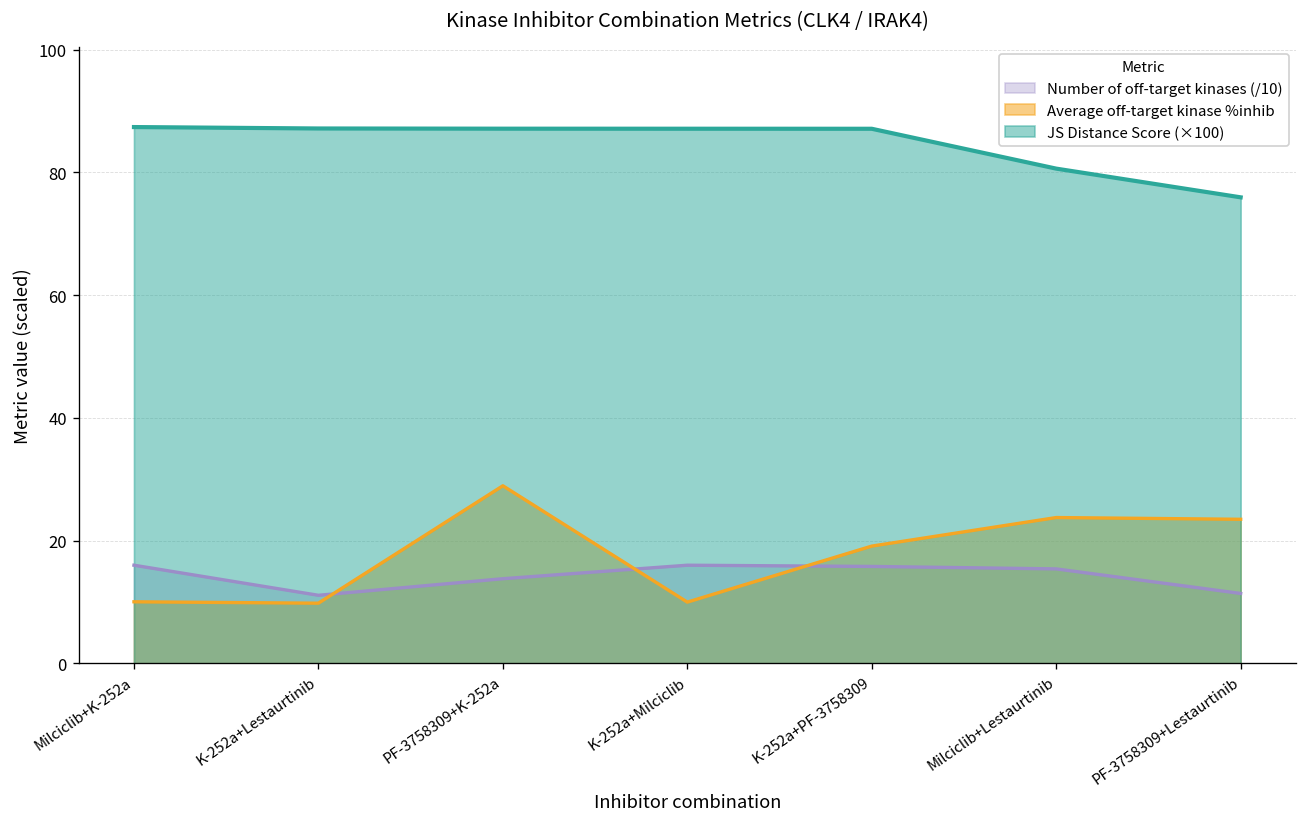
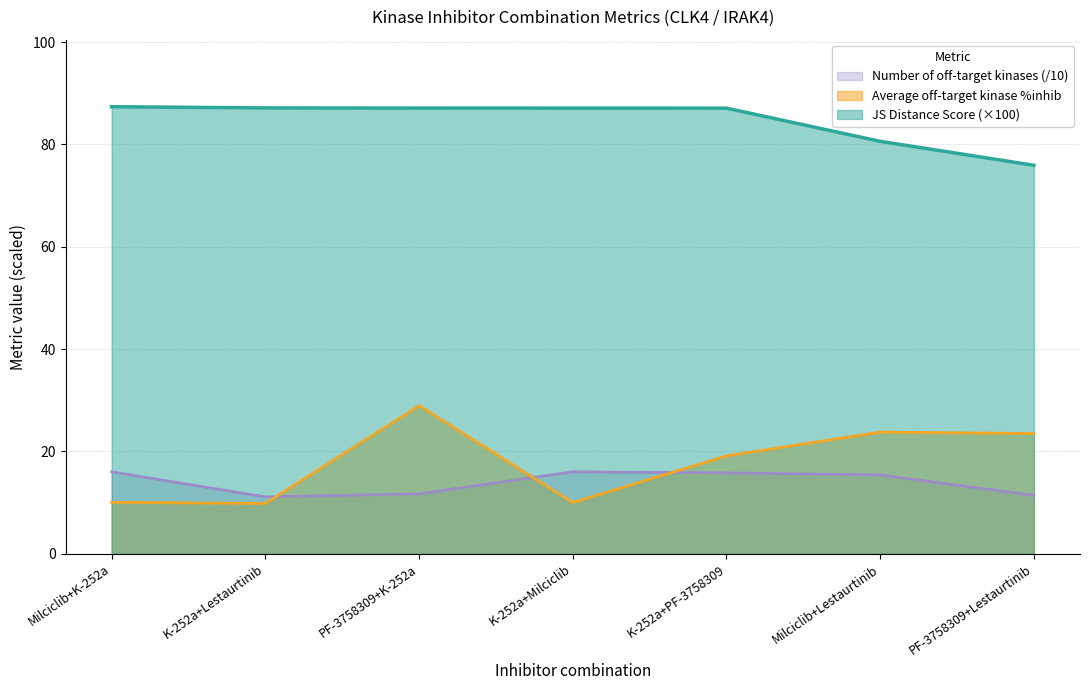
Number of off-target kinases (/10), PF-3758309+K-252a: 14 -> 12
